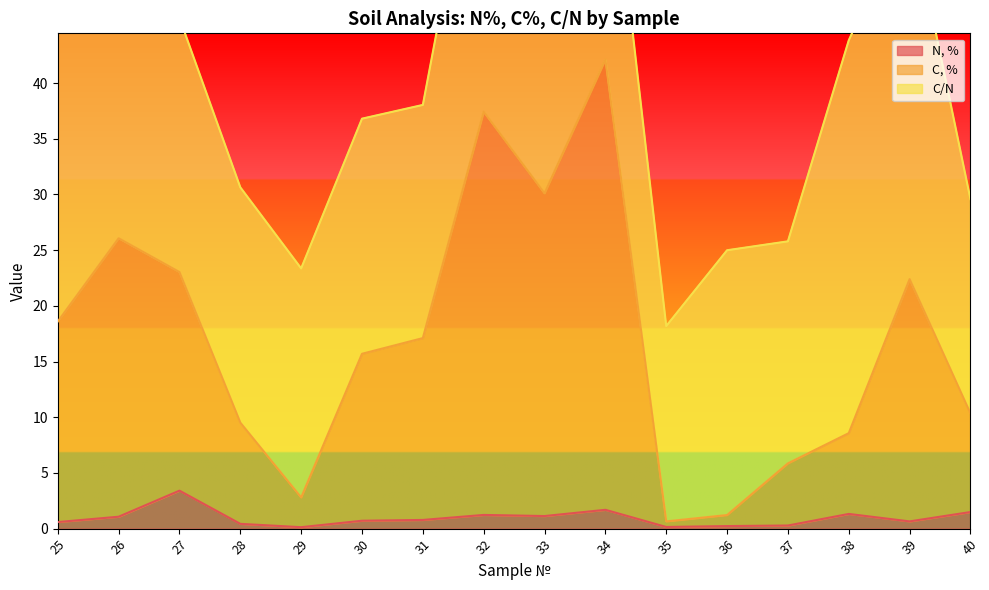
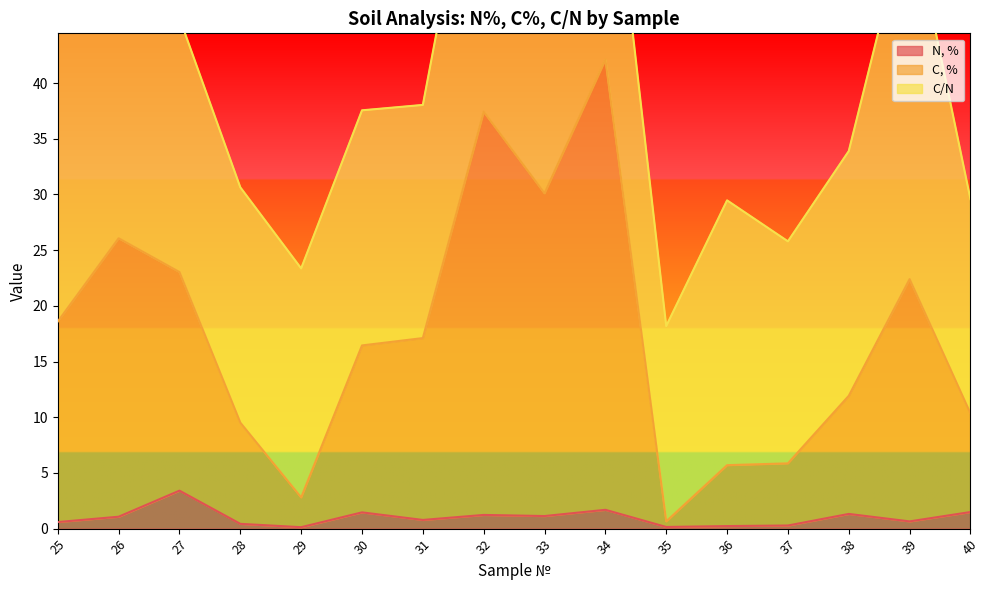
N, %, 30: 0.7 -> 1.5
C, %, 36: 1.0 -> 5.5
C, %, 38: 7.2 -> 10.6
C/N, 38: 35.3 -> 22.0
